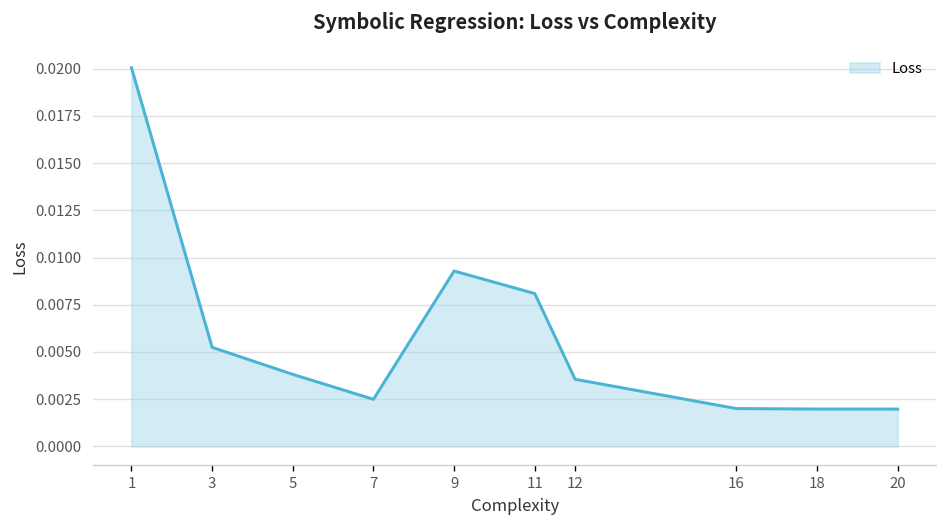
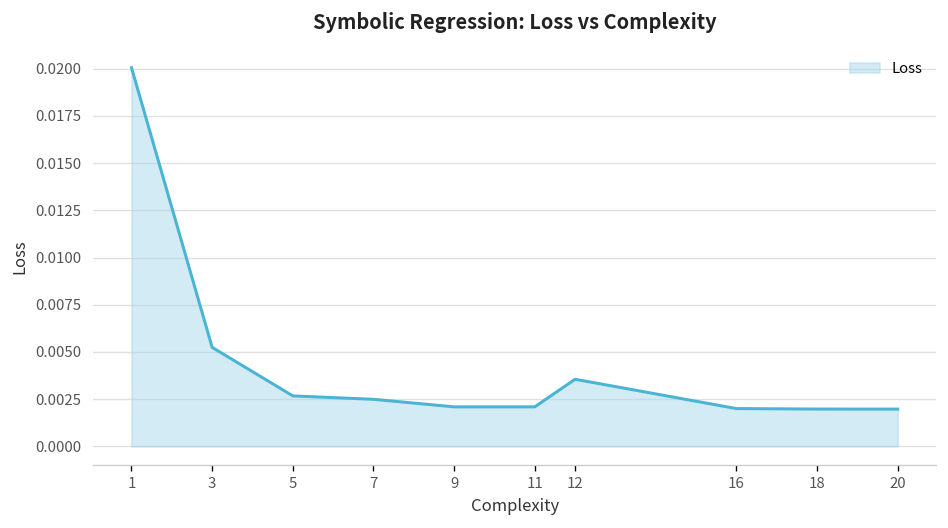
5: 0.0038 -> 0.0027
9: 0.0093 -> 0.0021
11: 0.0081 -> 0.0021
